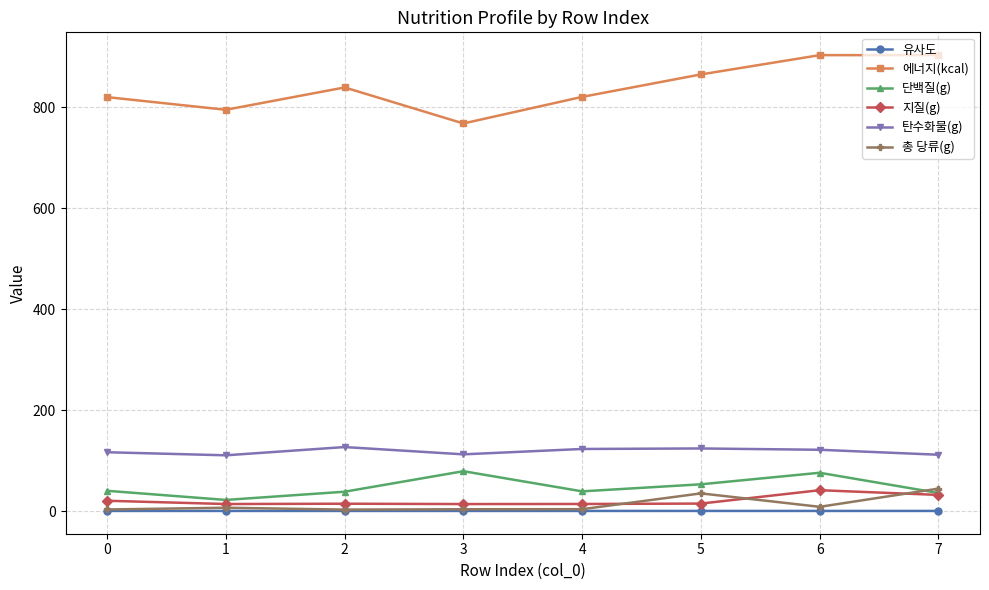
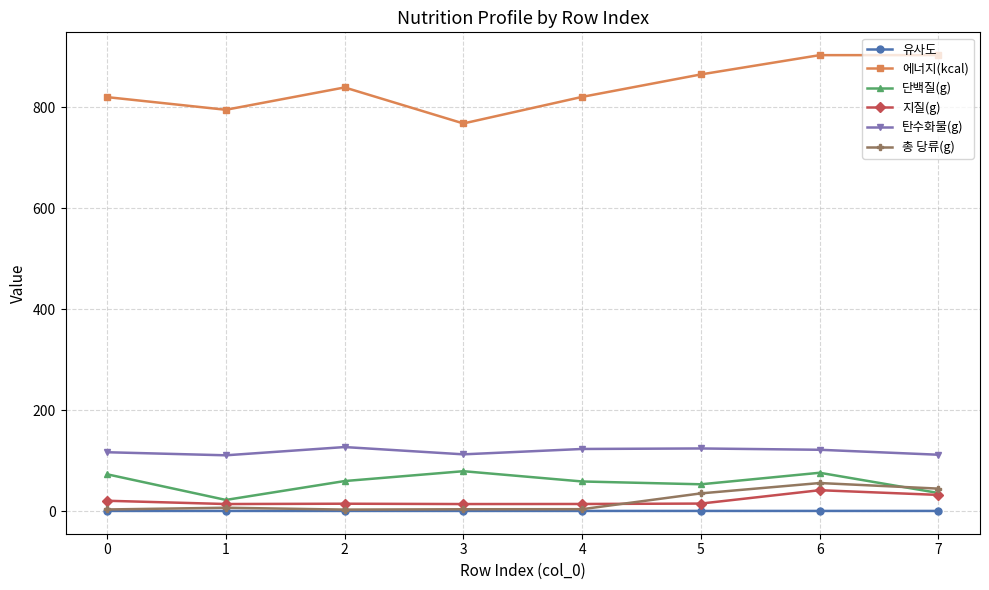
단백질(g), 0: 40 -> 70
단백질(g), 2: 40 -> 60
단백질(g), 4: 40 -> 60
총 당류(g), 6: 10 -> 60
